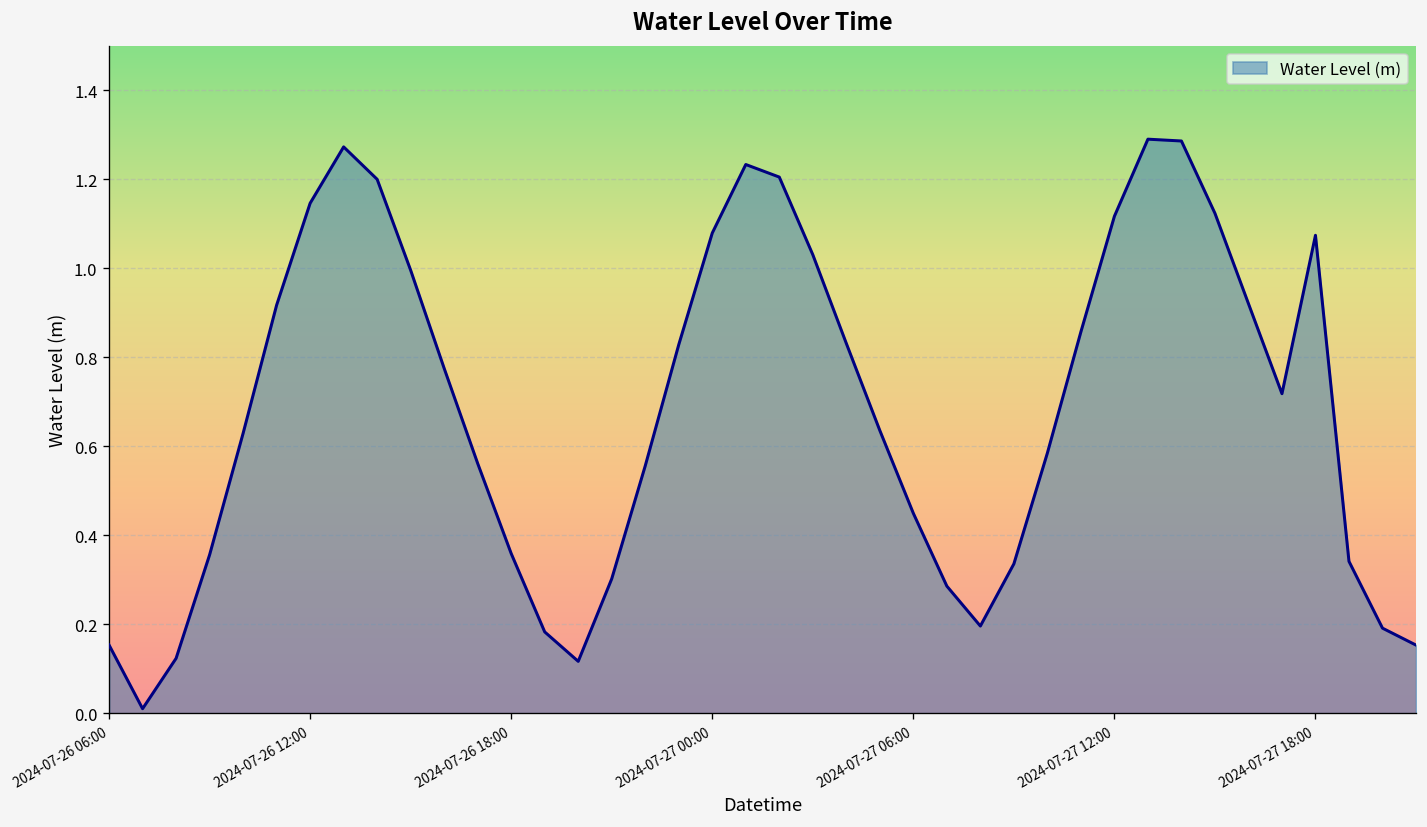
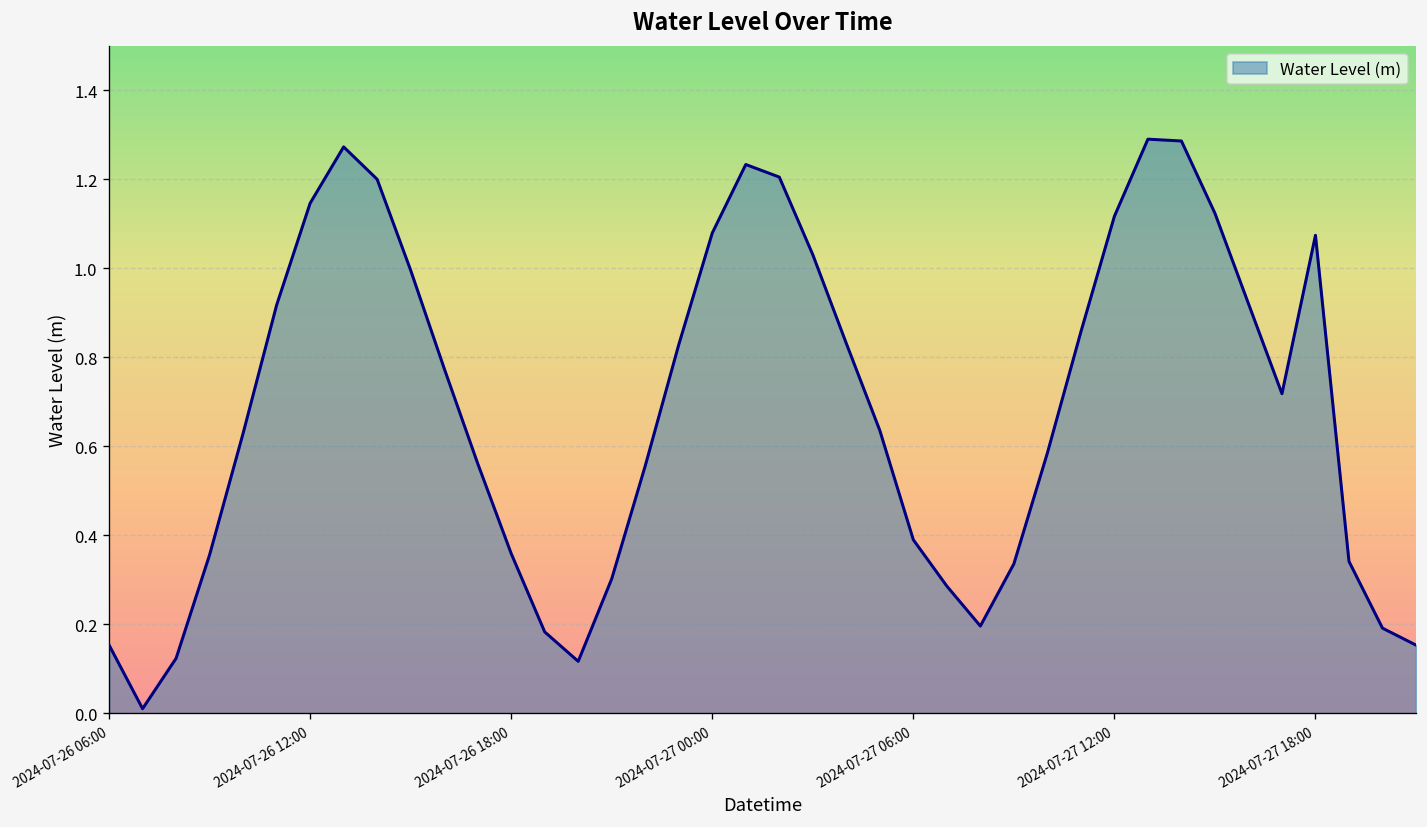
2024-07-27 06:00: 0.45 -> 0.39
